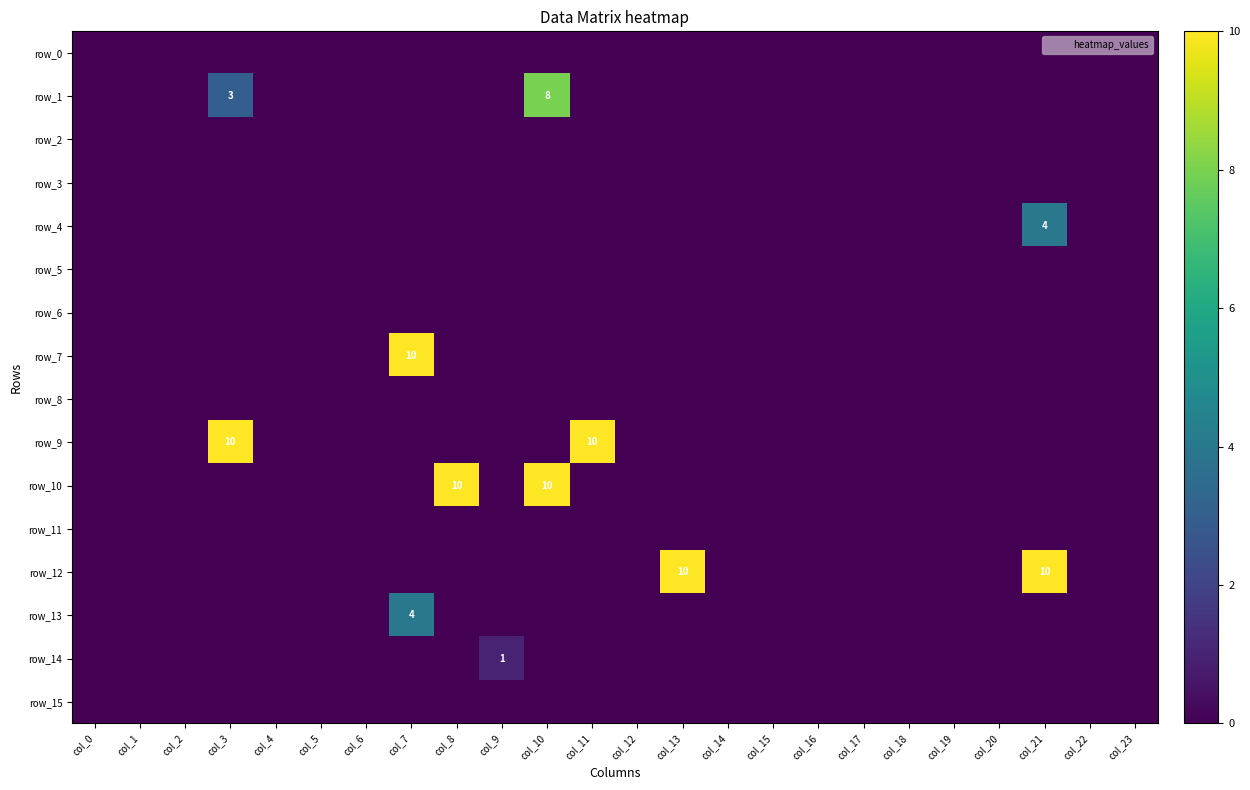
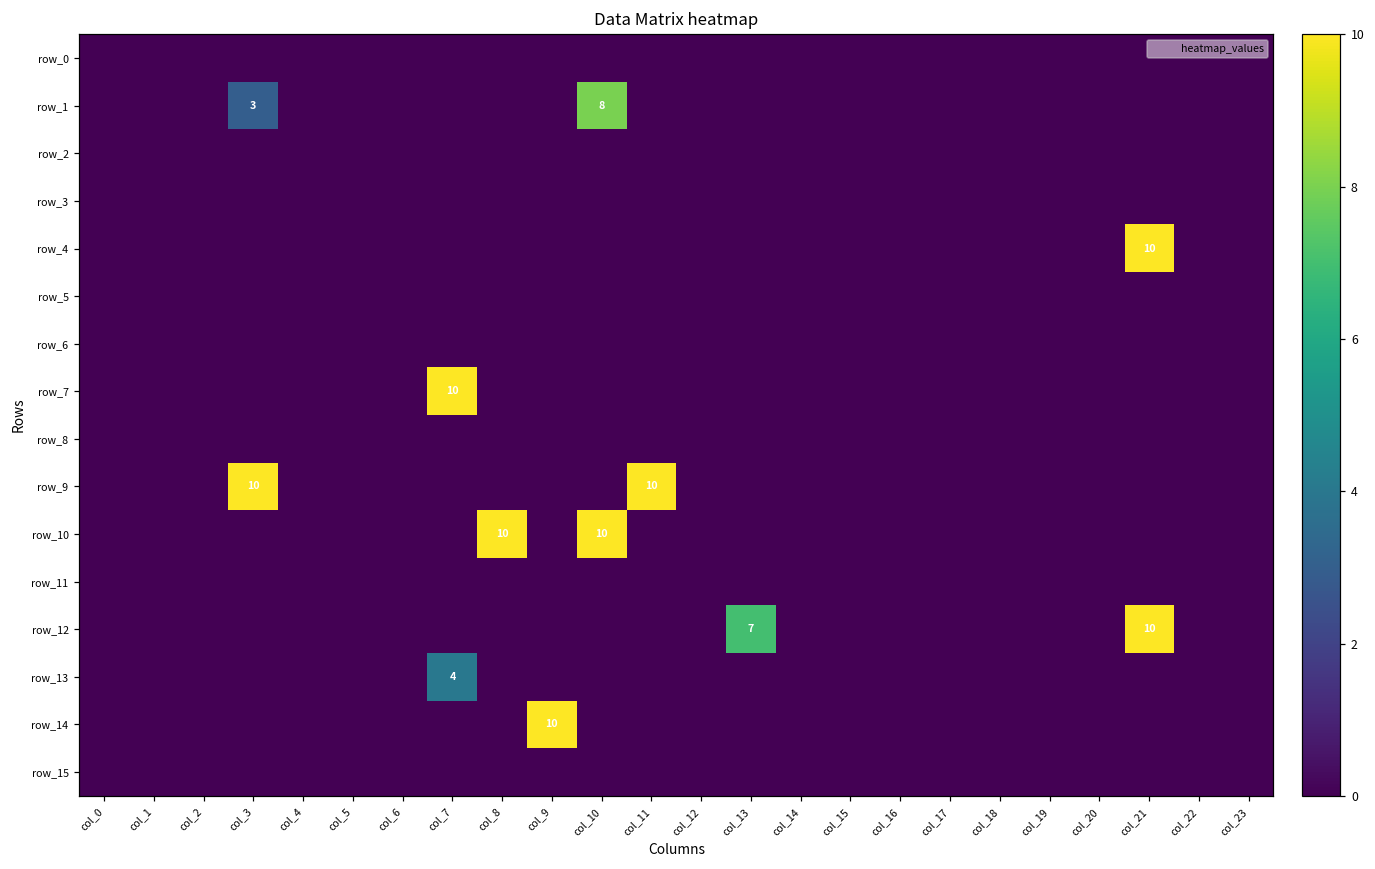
row_4, col_21: 4 -> 10
row_12, col_13: 10 -> 7
row_14, col_9: 1 -> 10
